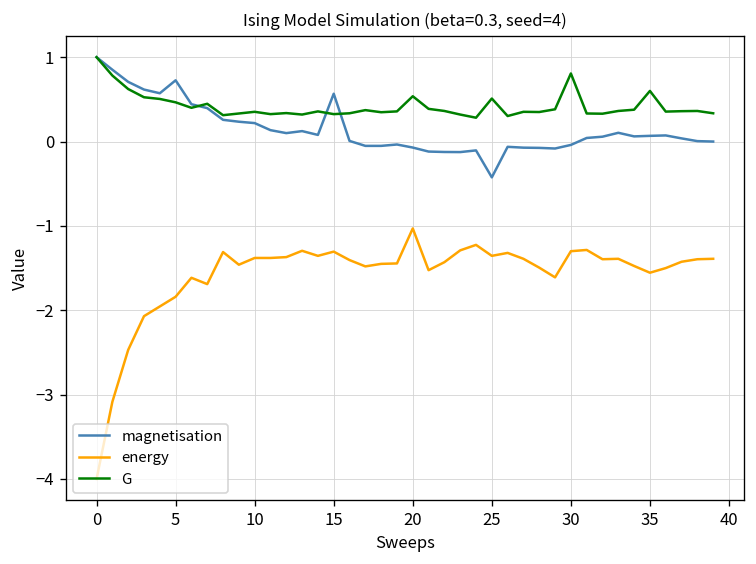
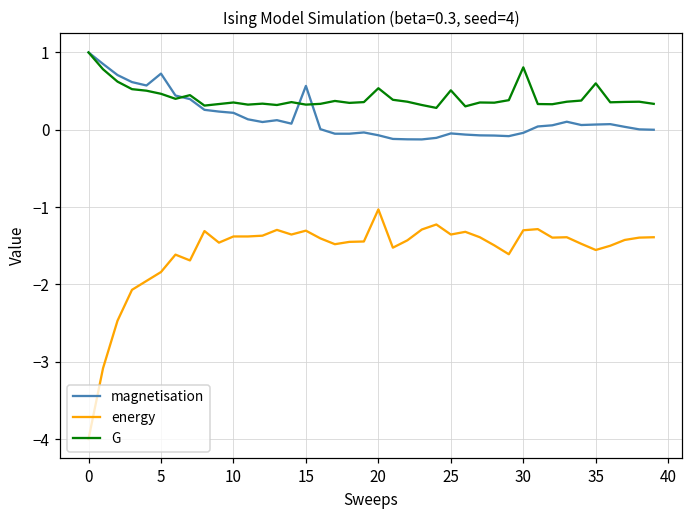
magnetisation, 25: -0.4 -> 0.0
